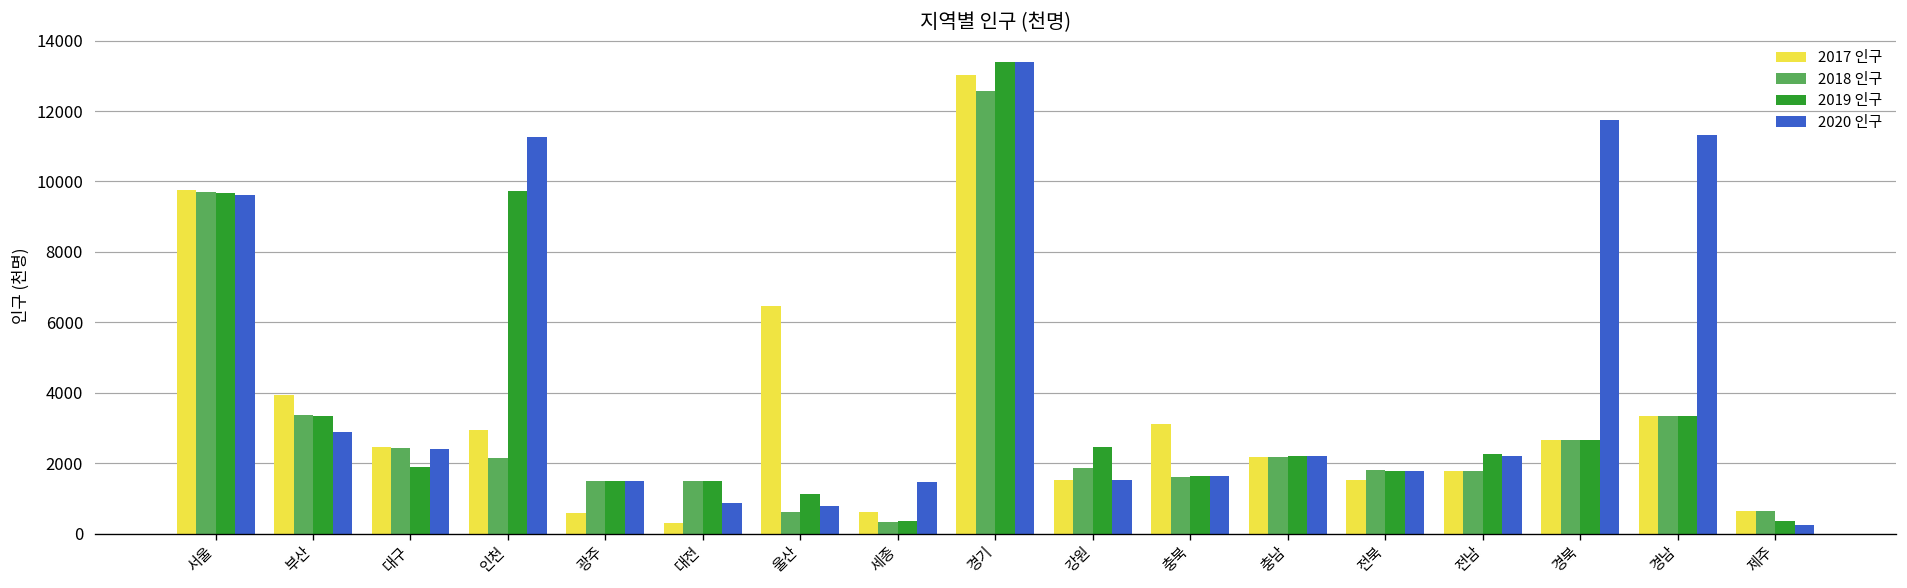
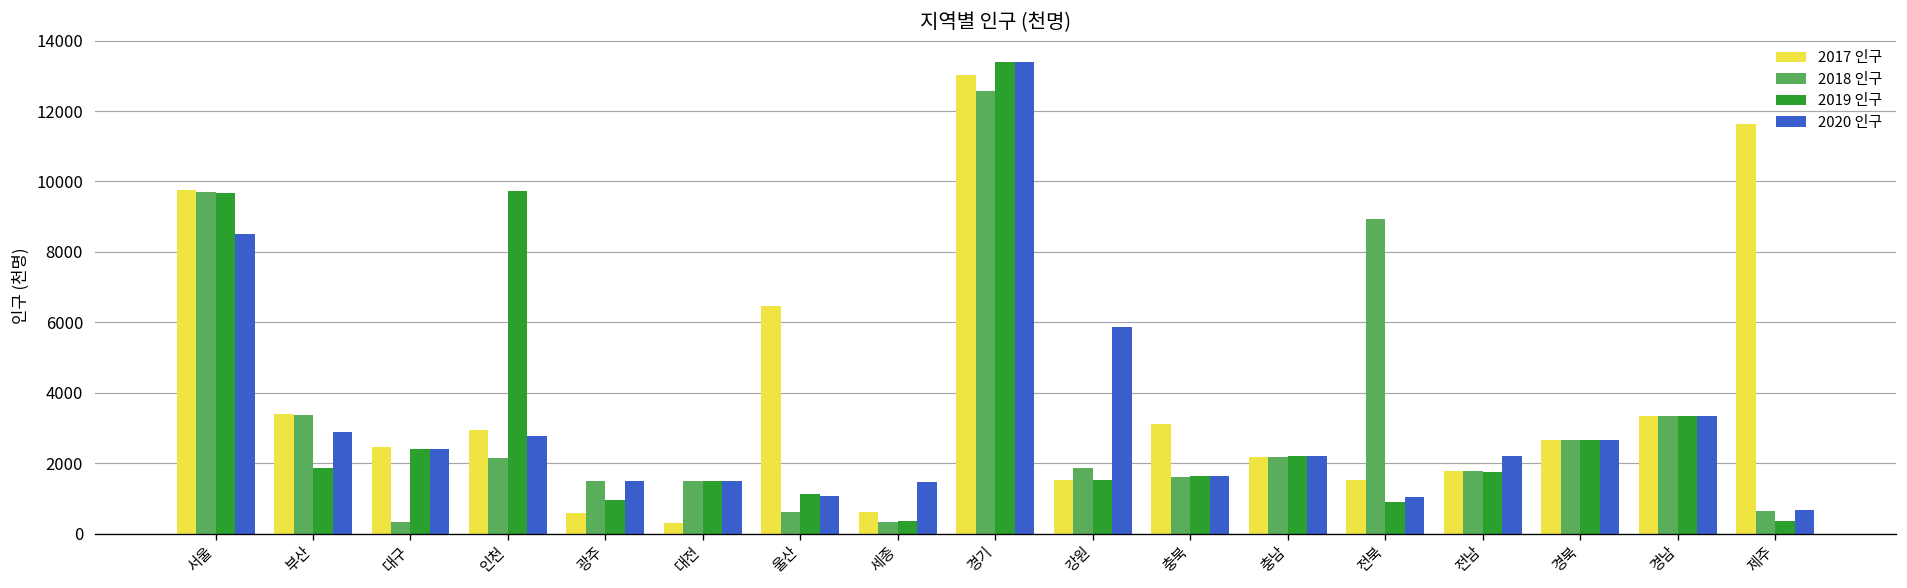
2020 인구, 서울: 9600 -> 8500
2017 인구, 부산: 4000 -> 3400
2019 인구, 부산: 3300 -> 1900
2018 인구, 대구: 2400 -> 300
2019 인구, 대구: 1900 -> 2400
2020 인구, 인천: 11300 -> 2800
2019 인구, 광주: 1500 -> 900
2020 인구, 대전: 900 -> 1500
2020 인구, 울산: 800 -> 1100
2019 인구, 강원: 2500 -> 1500
2020 인구, 강원: 1500 -> 5900
2018 인구, 전북: 1800 -> 8900
2019 인구, 전북: 1800 -> 900
2020 인구, 전북: 1800 -> 1000
2019 인구, 전남: 2300 -> 1800
2020 인구, 경북: 11700 -> 2700
2020 인구, 경남: 11300 -> 3400
2017 인구, 제주: 700 -> 11600
2020 인구, 제주: 300 -> 700
